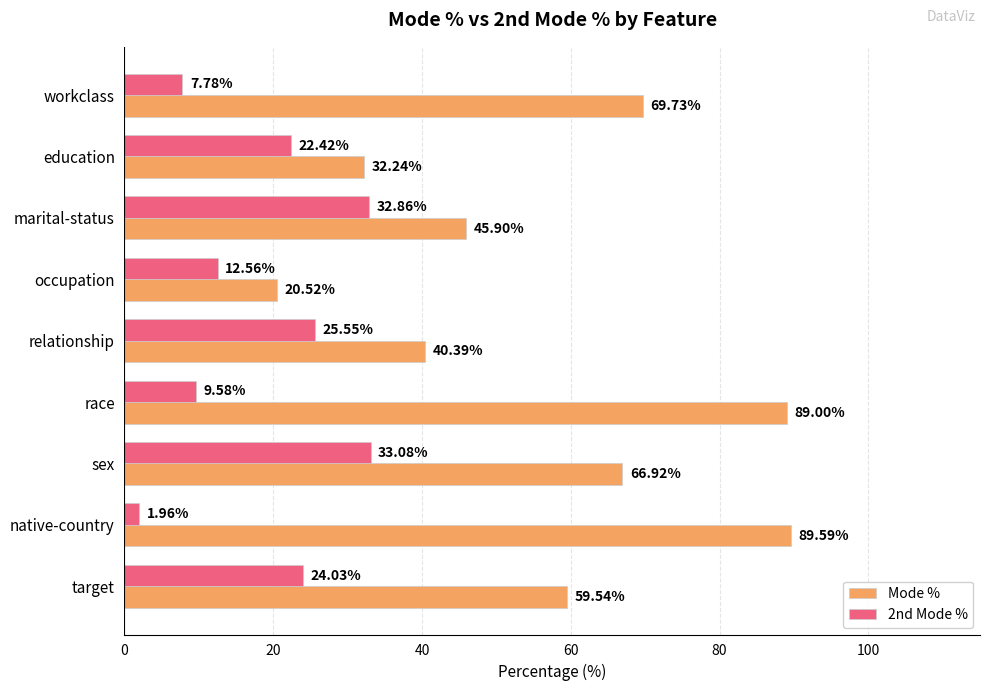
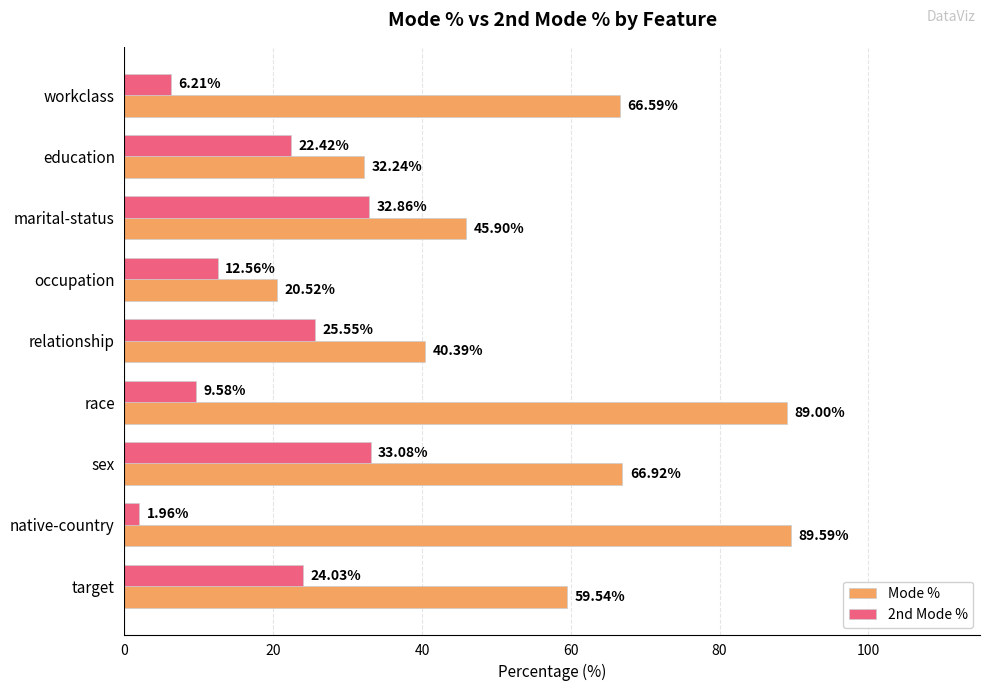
2nd Mode %, workclass: 7.78% -> 6.21%
Mode %, workclass: 69.73% -> 66.59%
